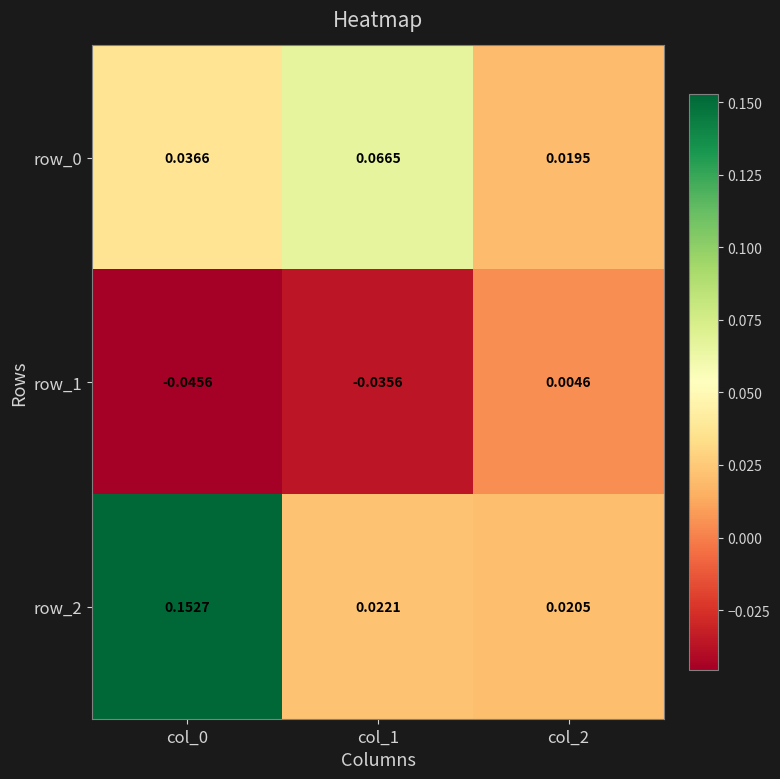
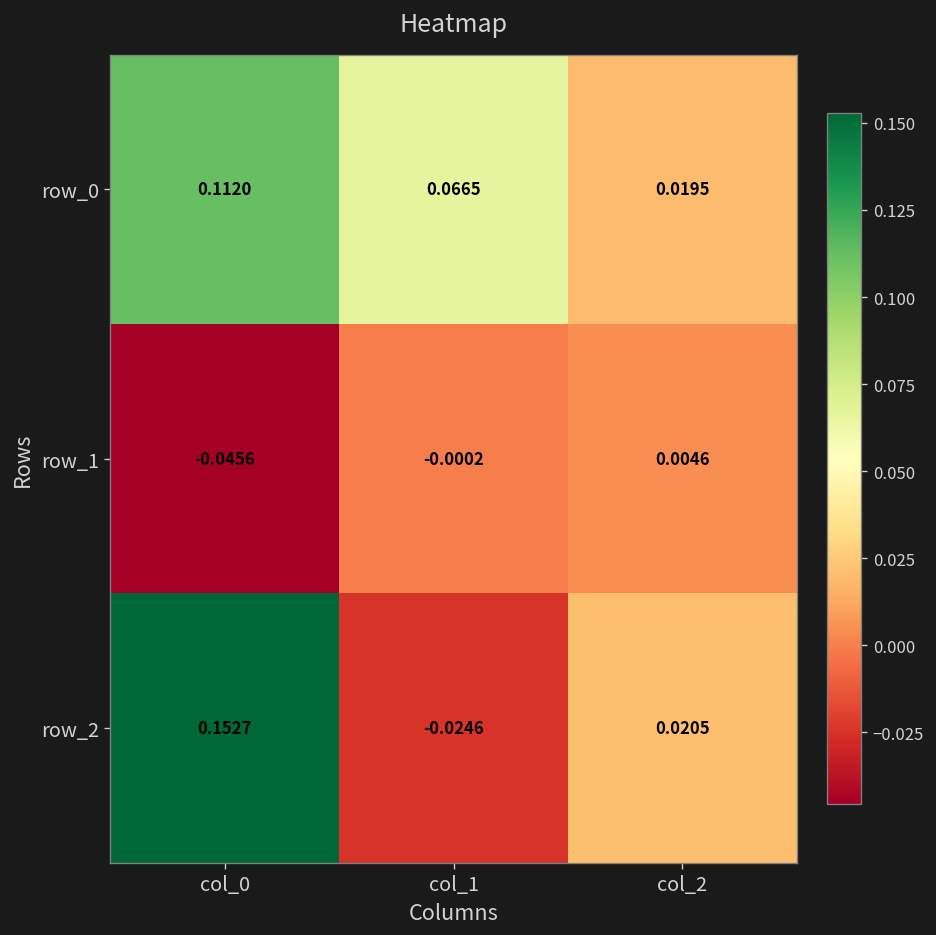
row_0, col_0: 0.0366 -> 0.1120
row_1, col_1: -0.0356 -> -0.0002
row_2, col_1: 0.0221 -> -0.0246
